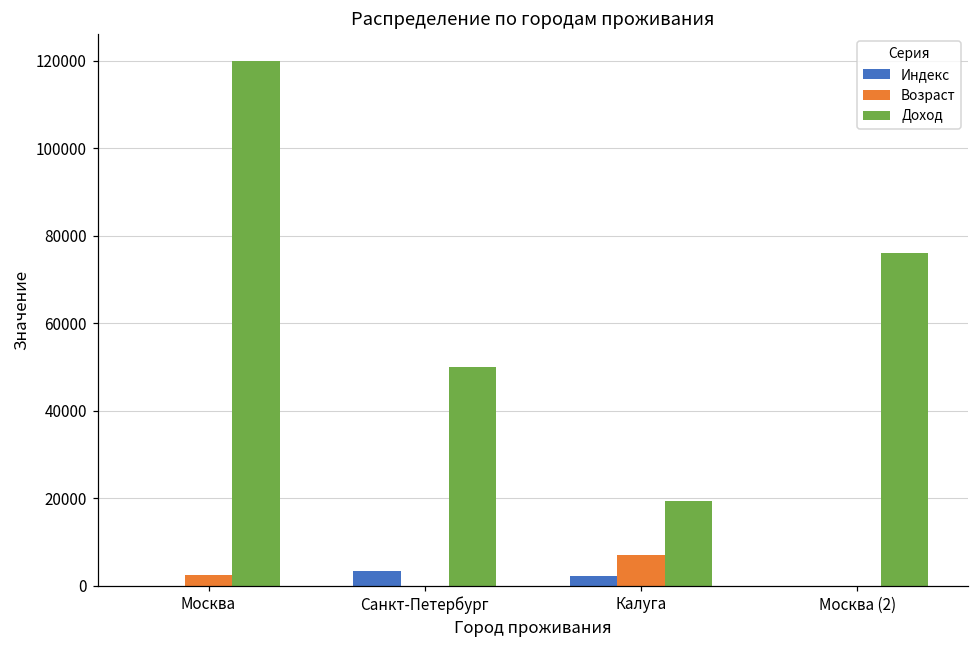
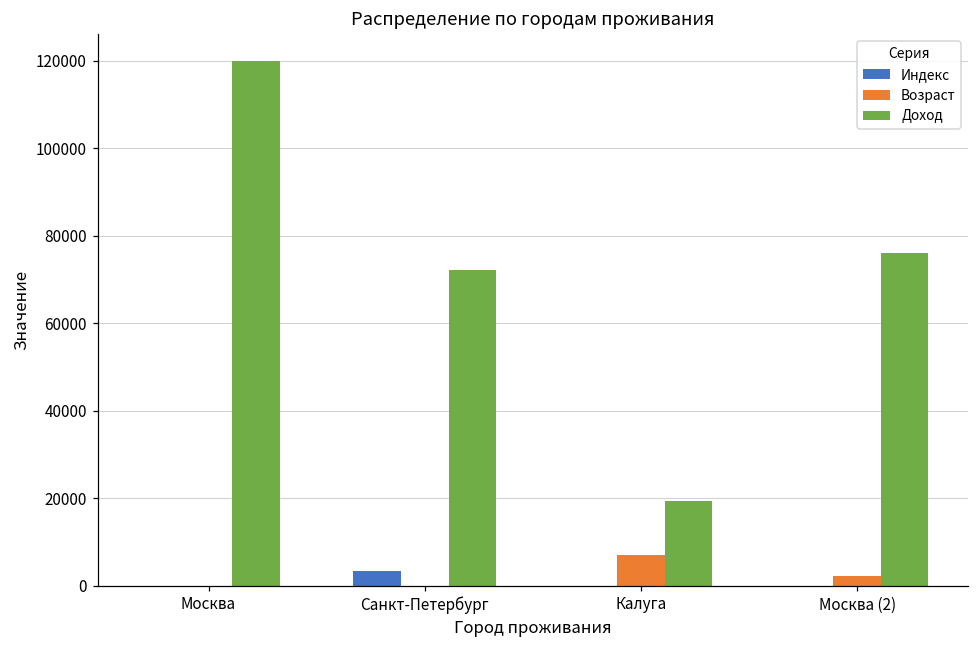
Возраст, Москва: 2000 -> 0
Доход, Санкт-Петербург: 50000 -> 72000
Индекс, Калуга: 2000 -> 0
Возраст, Москва (2): 0 -> 2000
